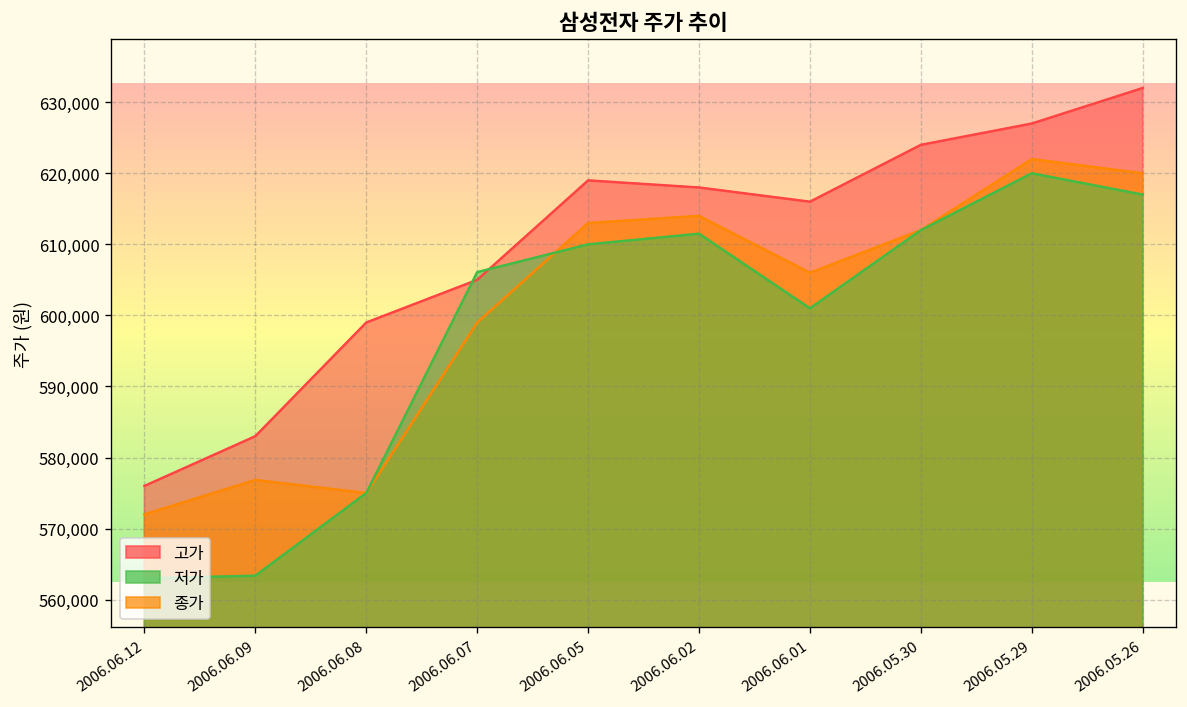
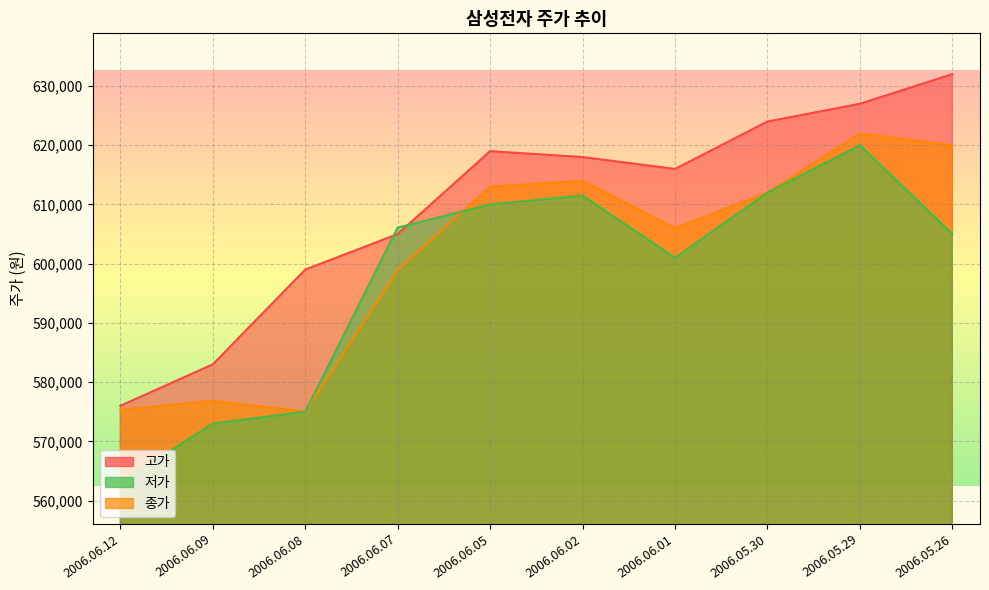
종가, 2006.06.12: 572,000 -> 575,000
저가, 2006.06.09: 563,000 -> 573,000
저가, 2006.05.26: 617,000 -> 605,000
